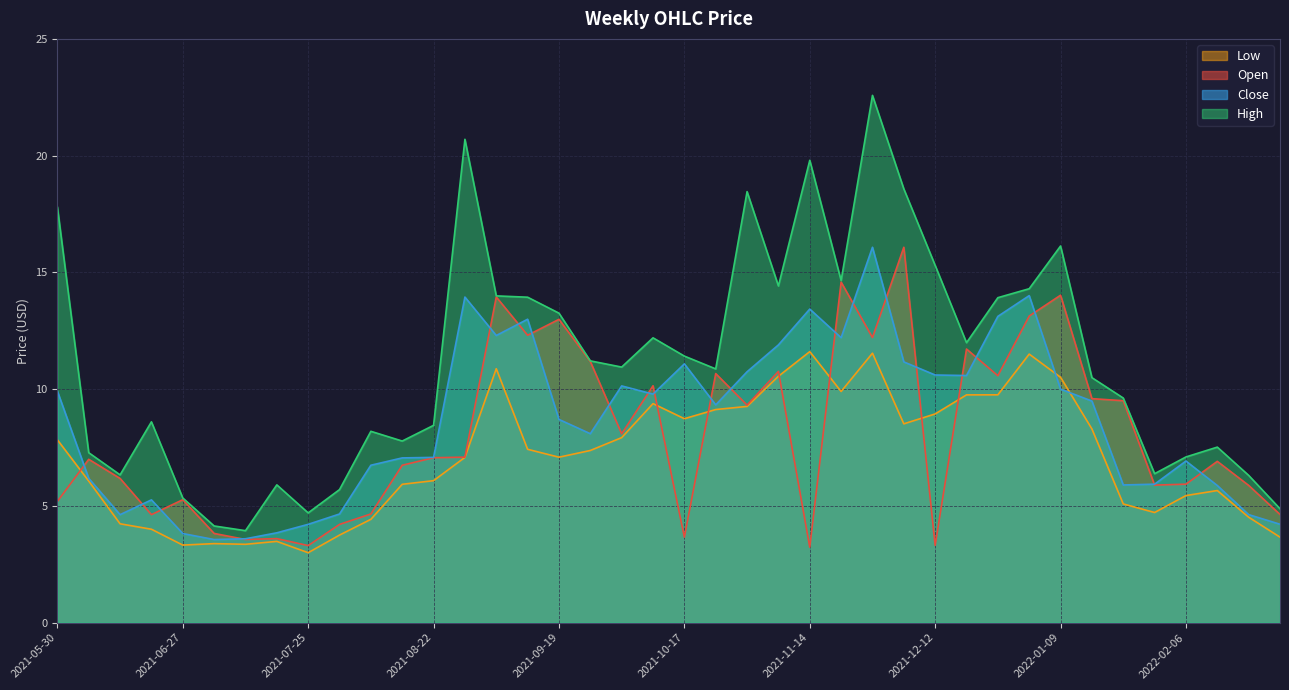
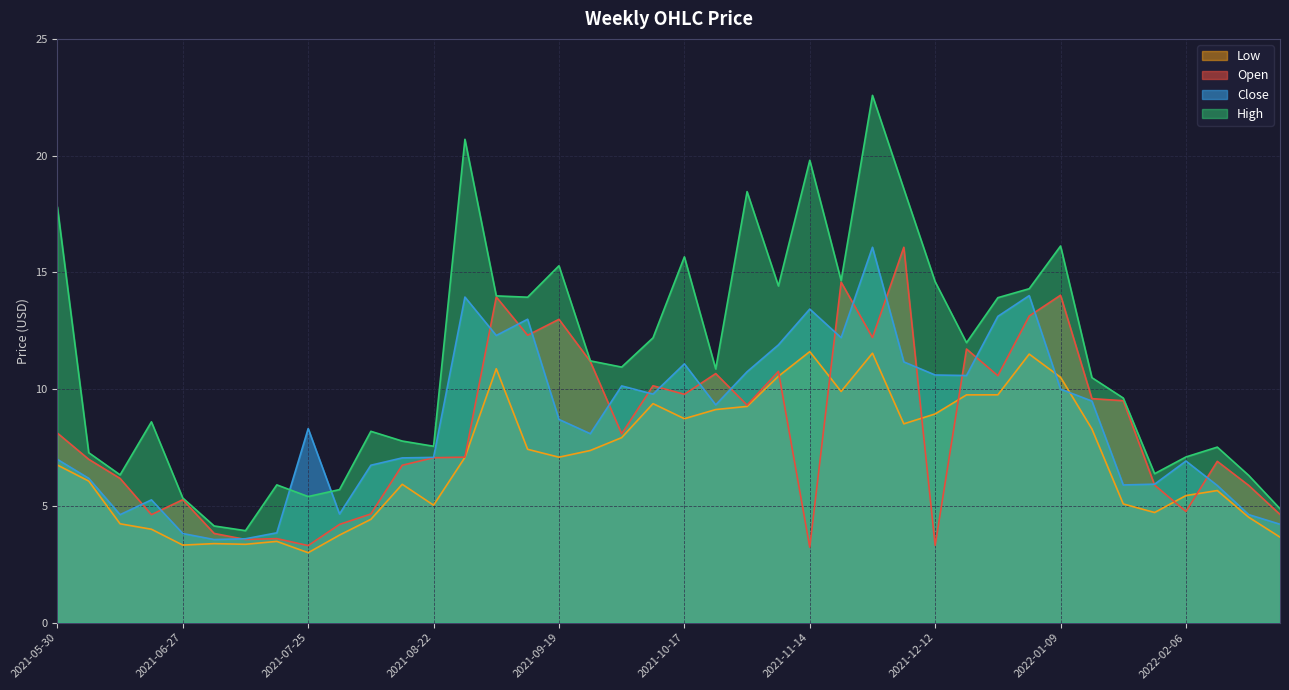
Low, 2021-05-30: 7.8 -> 6.8
Open, 2021-05-30: 5.2 -> 8.1
Close, 2021-05-30: 9.9 -> 7.0
Close, 2021-07-25: 4.2 -> 8.3
High, 2021-07-25: 4.7 -> 5.4
Low, 2021-08-22: 6.1 -> 5.0
High, 2021-08-22: 8.5 -> 7.6
High, 2021-09-19: 13.3 -> 15.3
Open, 2021-10-17: 3.7 -> 9.8
High, 2021-10-17: 11.4 -> 15.7
High, 2021-12-12: 15.3 -> 14.6
Open, 2022-02-06: 5.9 -> 4.8
